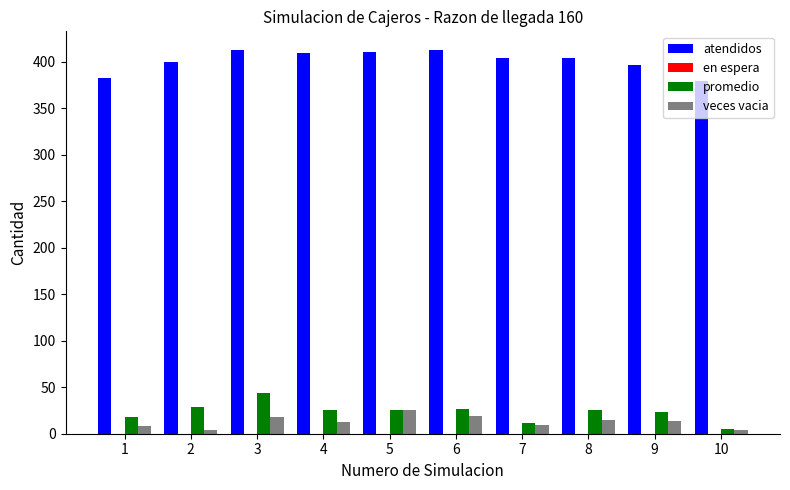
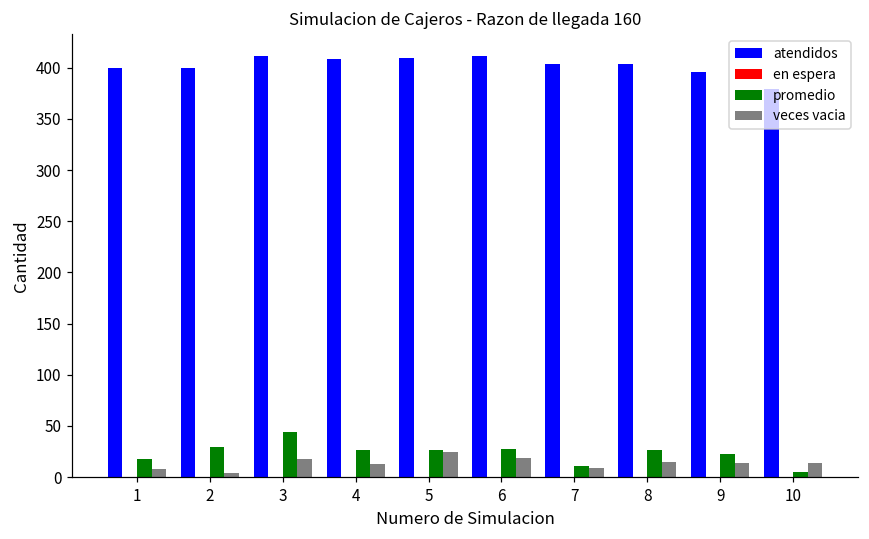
atendidos, 1: 380 -> 400
veces vacia, 10: 0 -> 10
